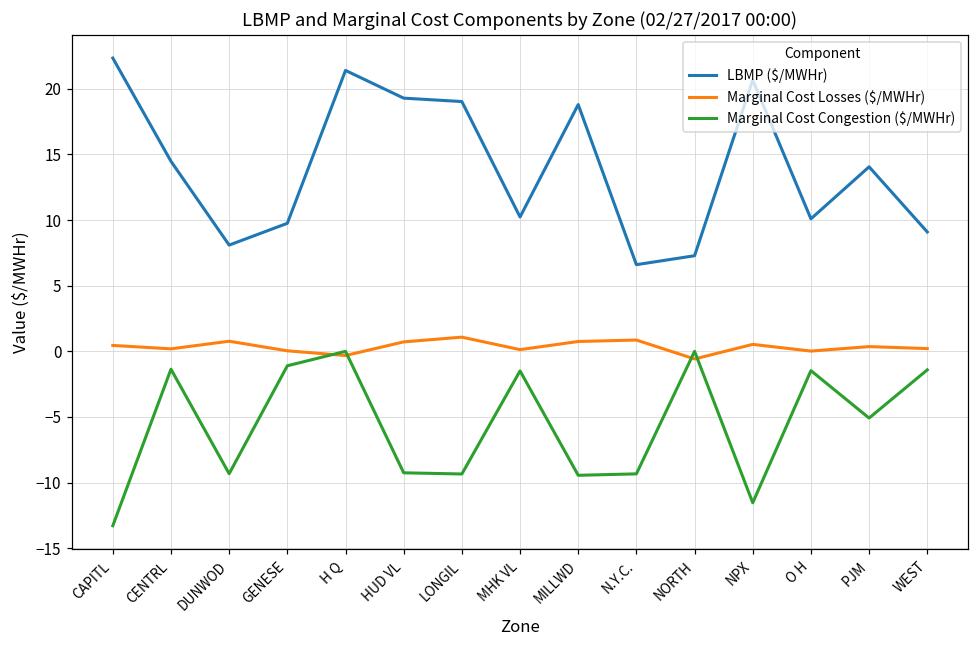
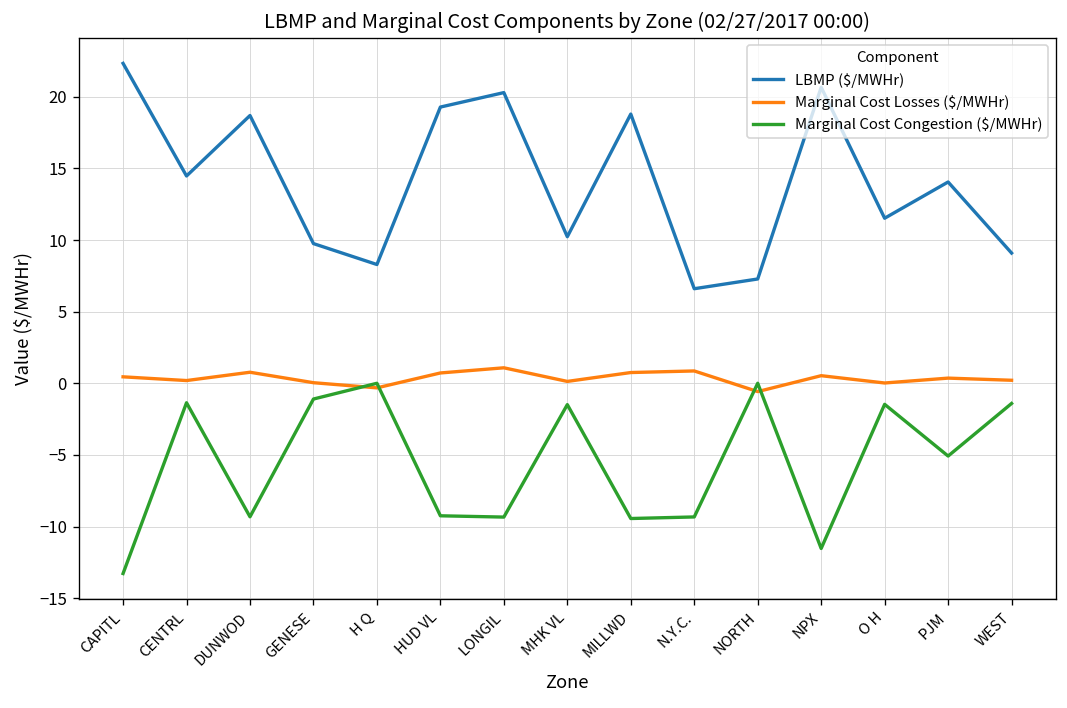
LBMP ($/MWHr), DUNWOD: 8.1 -> 18.7
LBMP ($/MWHr), H Q: 21.4 -> 8.3
LBMP ($/MWHr), LONGIL: 19.0 -> 20.3
LBMP ($/MWHr), O H: 10.1 -> 11.5
